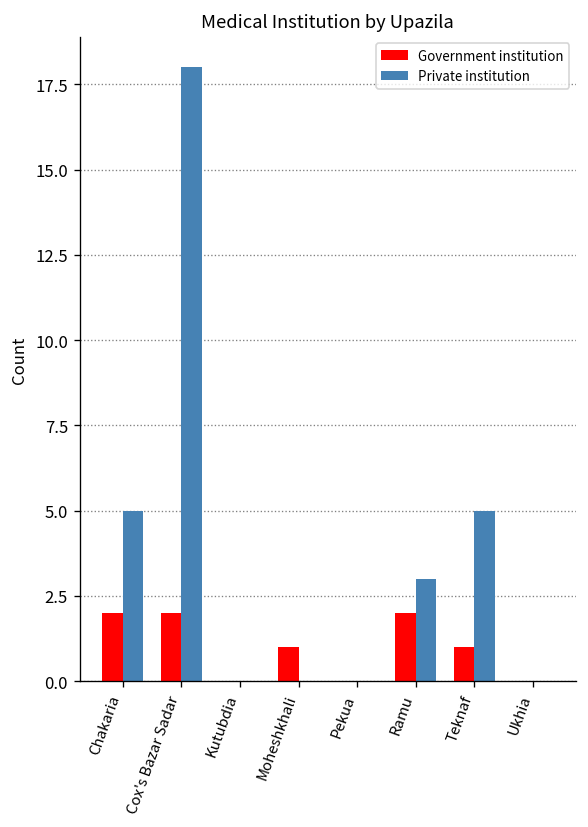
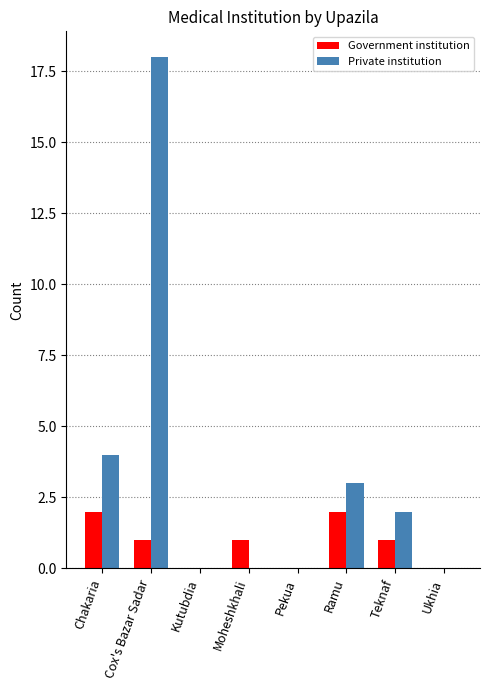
Private institution, Chakaria: 5 -> 4
Government institution, Cox's Bazar Sadar: 2 -> 1
Private institution, Teknaf: 5 -> 2
